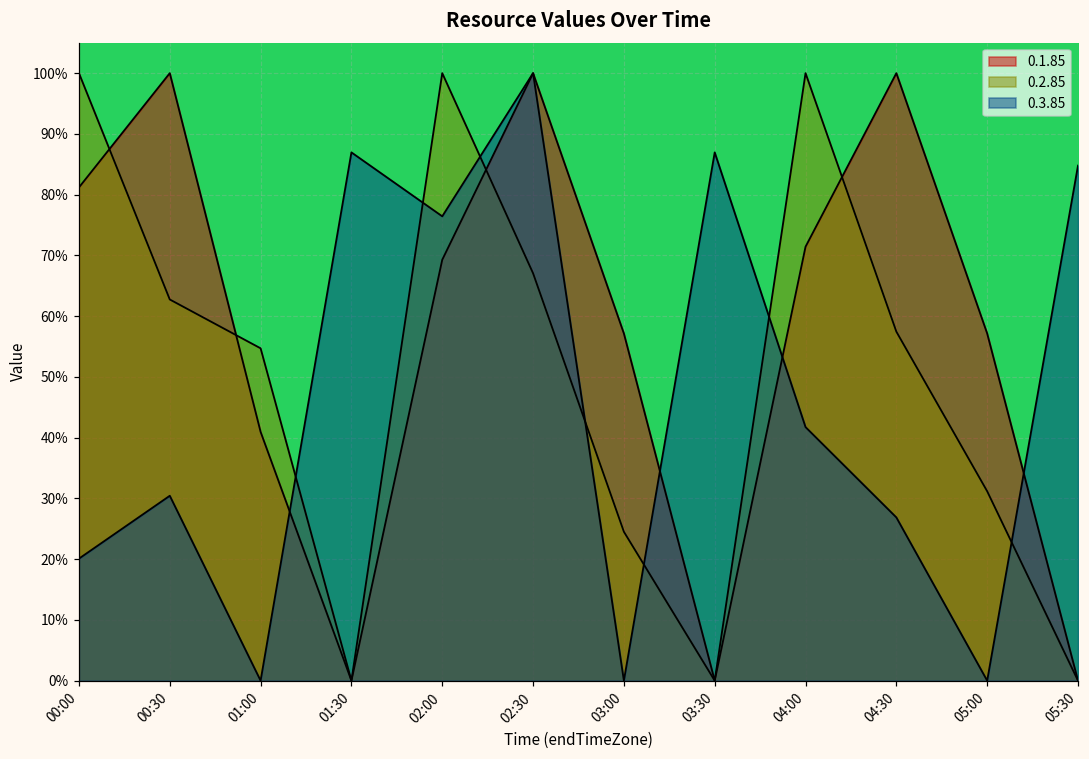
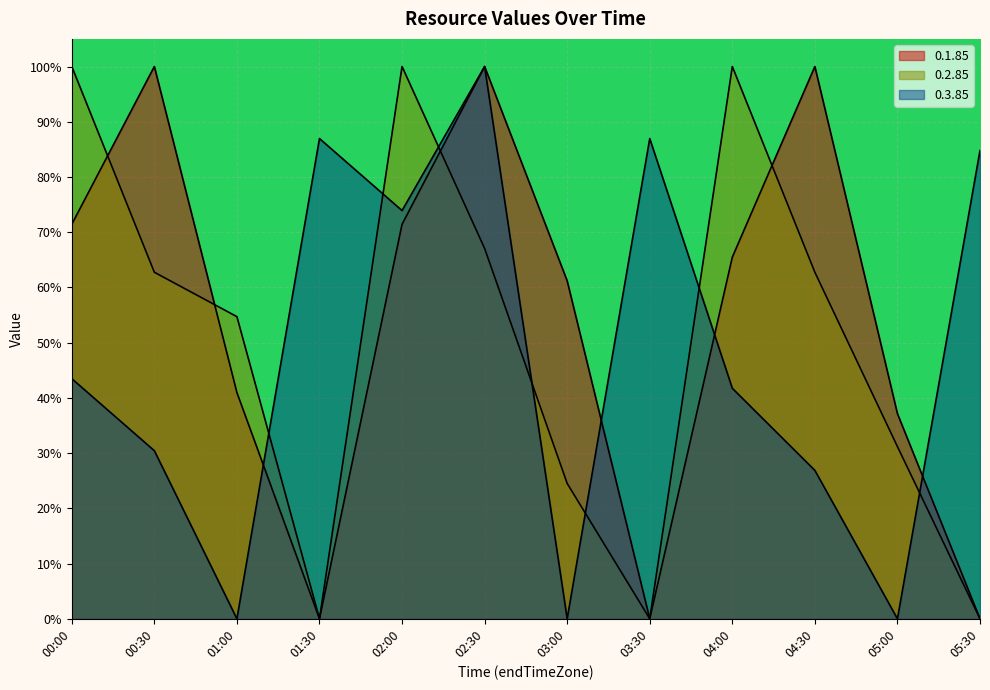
0.1.85, 00:00: 81% -> 71%
0.3.85, 00:00: 20% -> 43%
0.1.85, 02:00: 69% -> 71%
0.3.85, 02:00: 76% -> 74%
0.1.85, 03:00: 57% -> 61%
0.1.85, 04:00: 71% -> 65%
0.2.85, 04:30: 57% -> 63%
0.1.85, 05:00: 57% -> 37%
